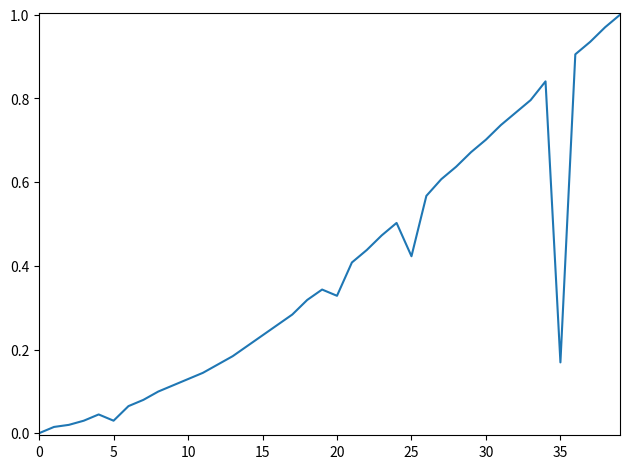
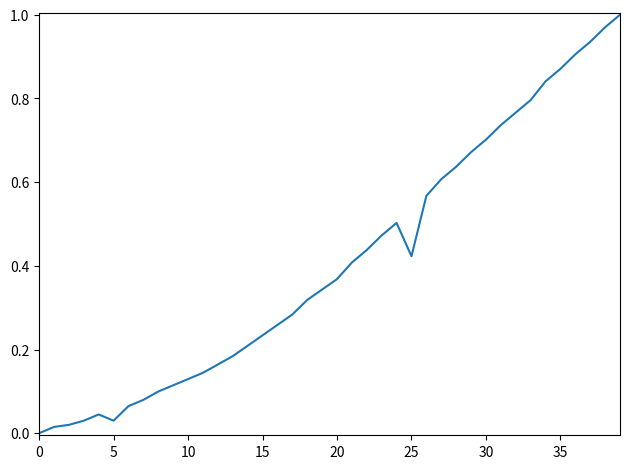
20: 0.33 -> 0.37
35: 0.17 -> 0.87
